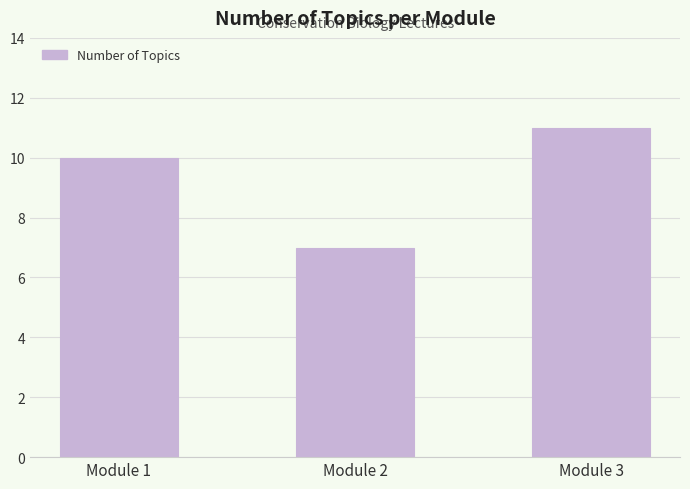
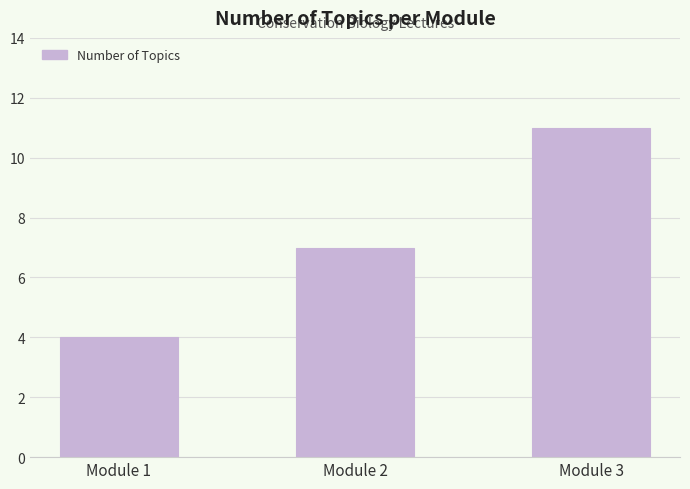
Module 1: 10 -> 4
